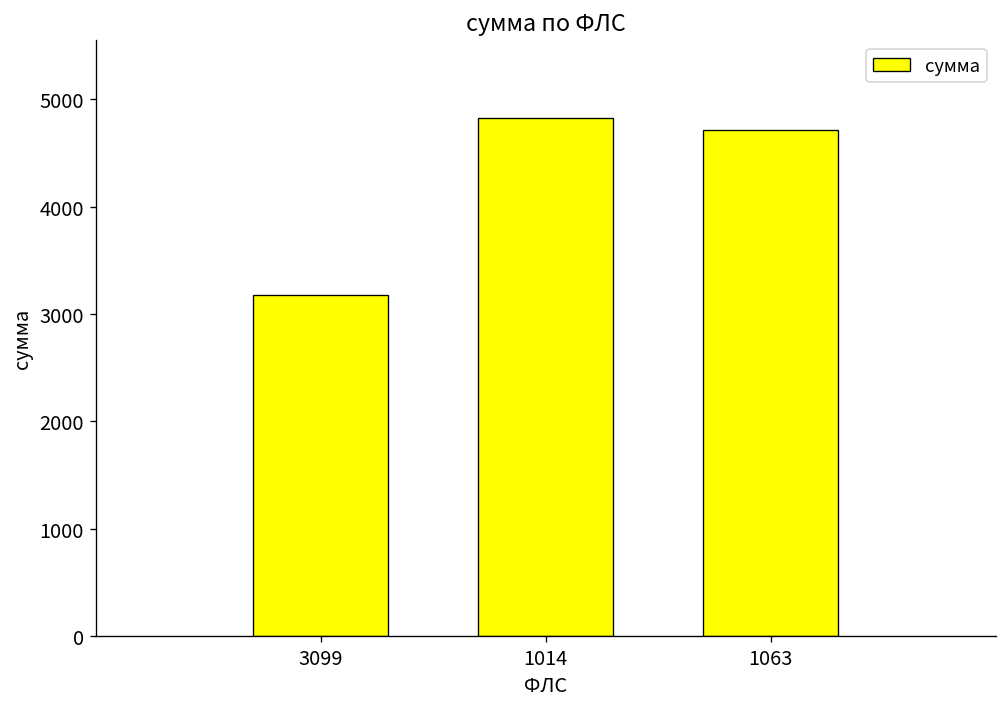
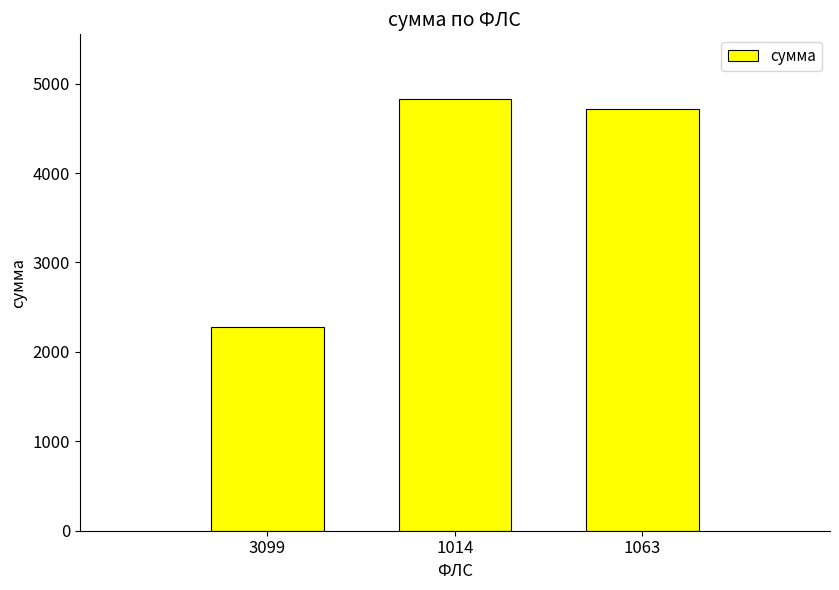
3099: 3200 -> 2300
